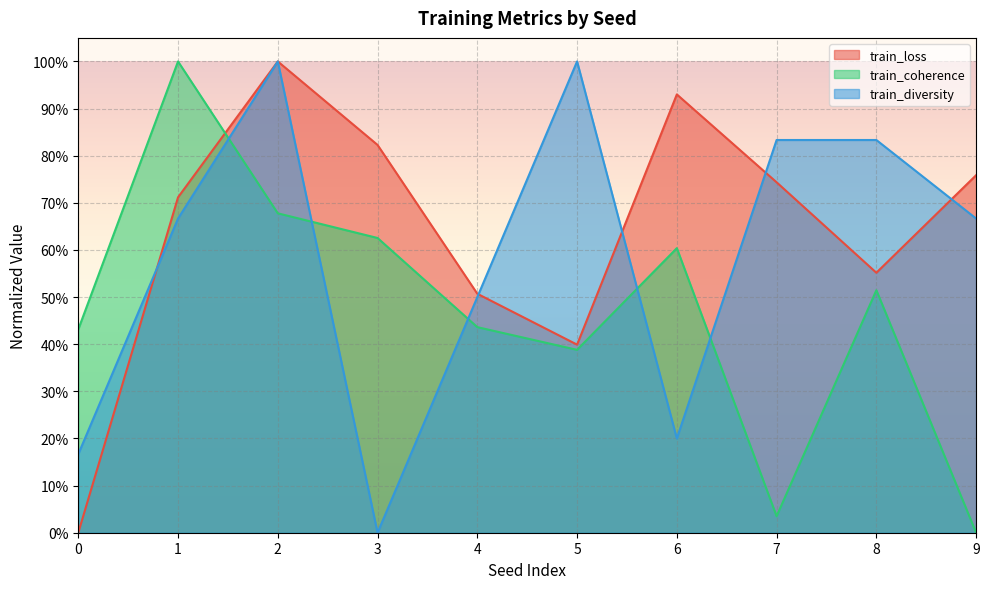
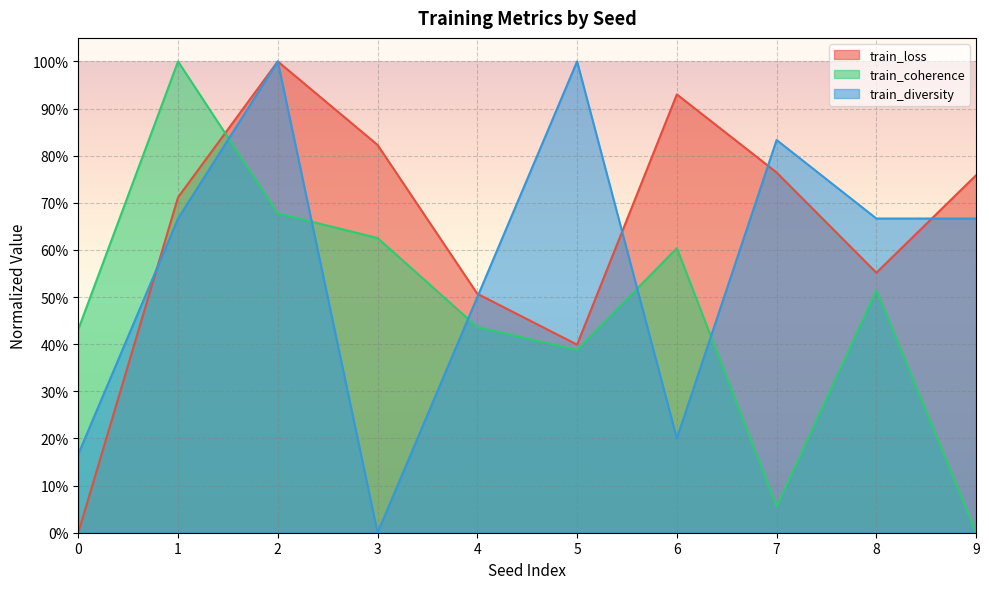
train_loss, 7: 74% -> 76%
train_coherence, 7: 4% -> 6%
train_diversity, 8: 83% -> 67%
